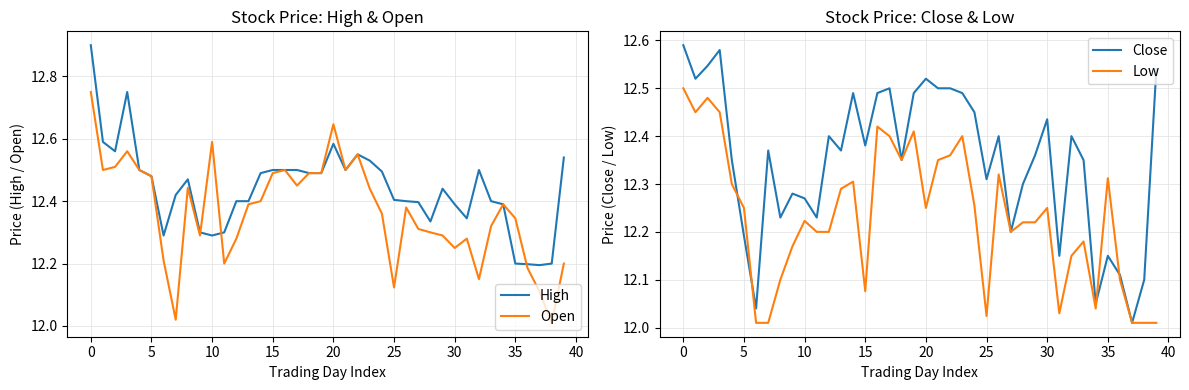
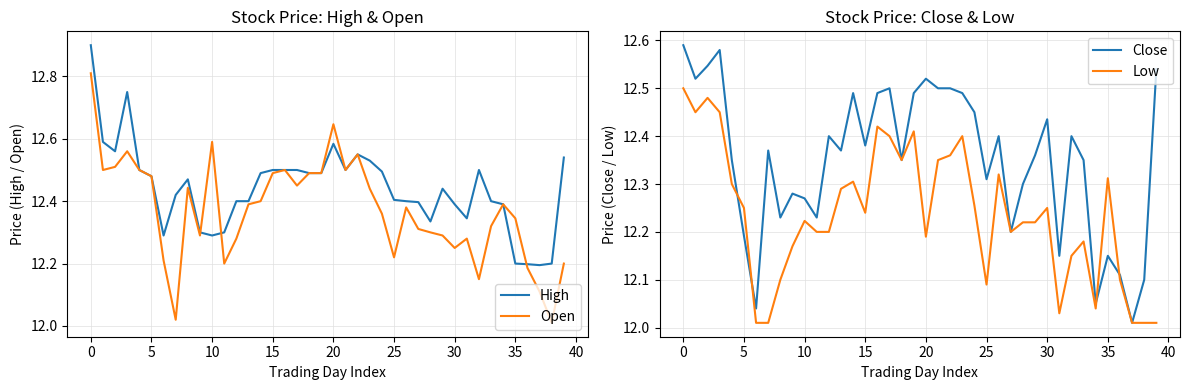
Stock Price: High & Open, Open, 0: 12.75 -> 12.81
Stock Price: High & Open, Open, 25: 12.12 -> 12.22
Stock Price: Close & Low, Low, 15: 12.08 -> 12.24
Stock Price: Close & Low, Low, 20: 12.25 -> 12.19
Stock Price: Close & Low, Low, 25: 12.02 -> 12.09
